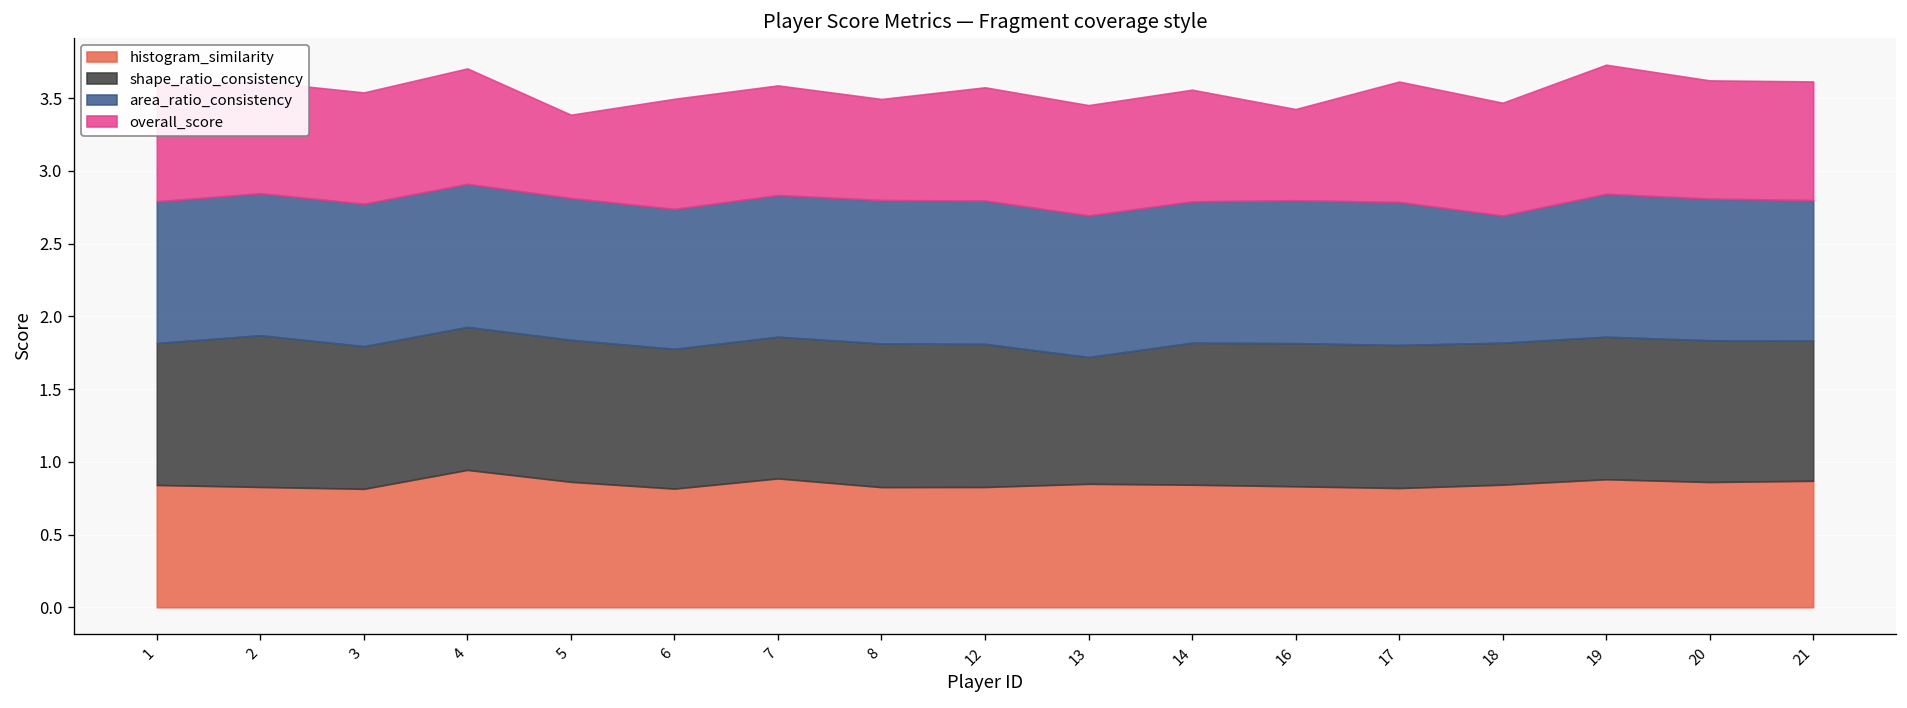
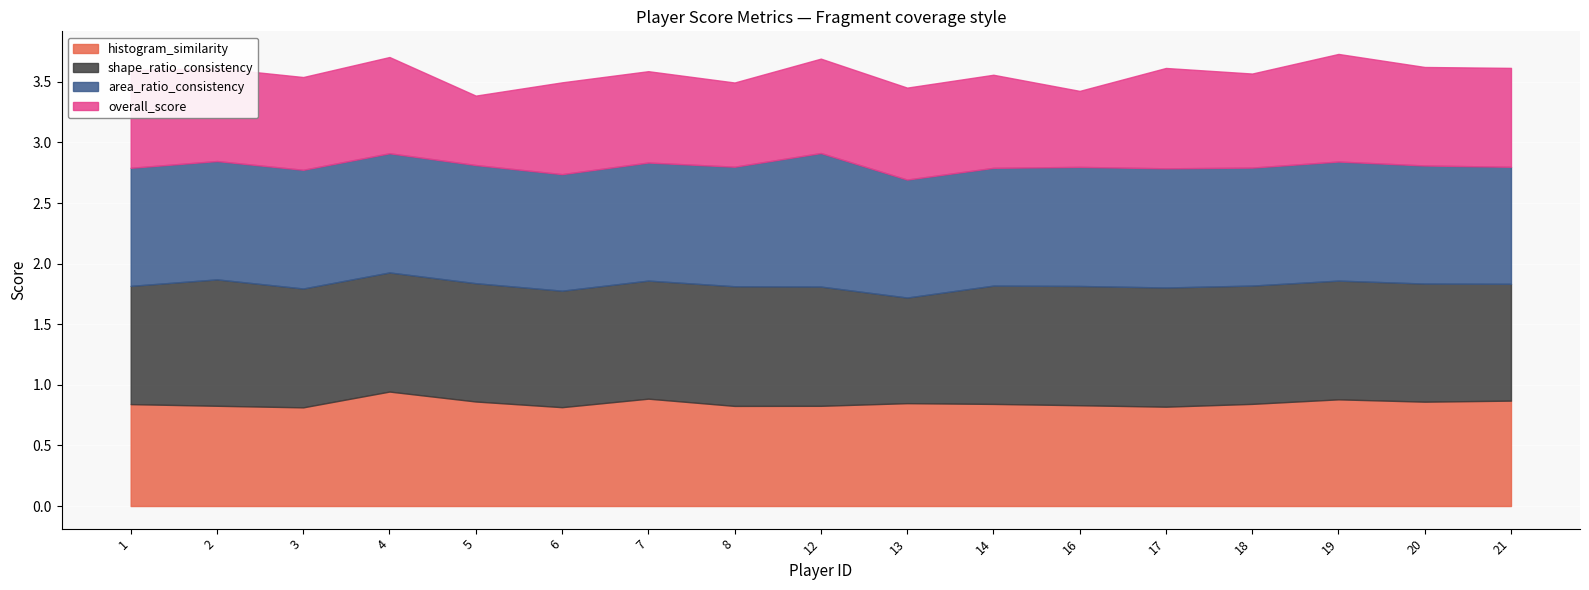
area_ratio_consistency, 12: 0.99 -> 1.10
area_ratio_consistency, 18: 0.87 -> 0.97
